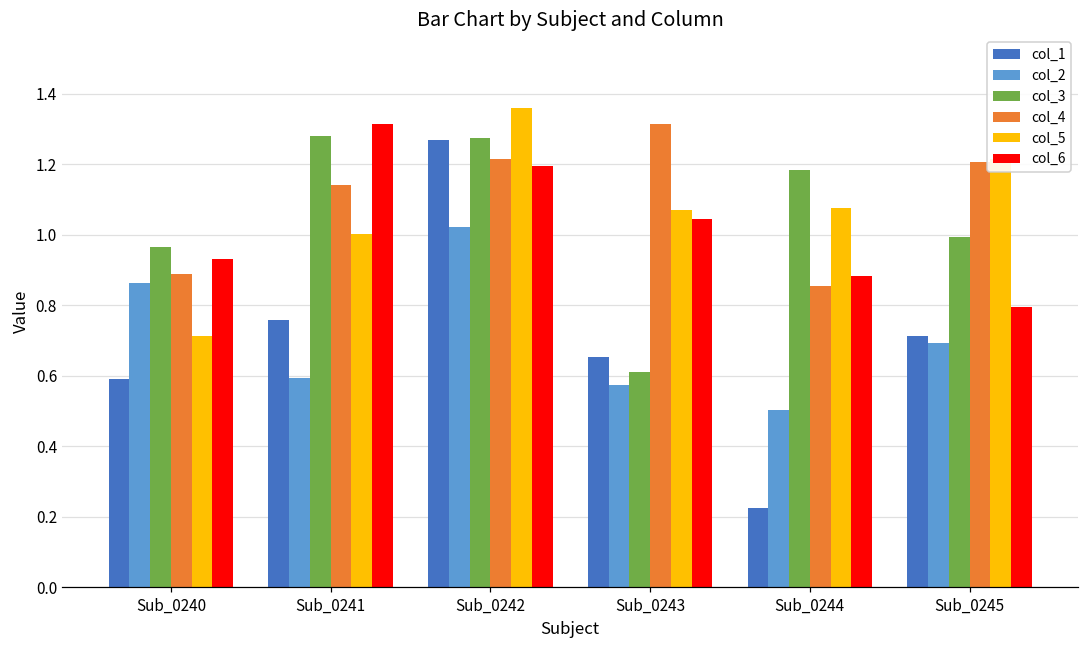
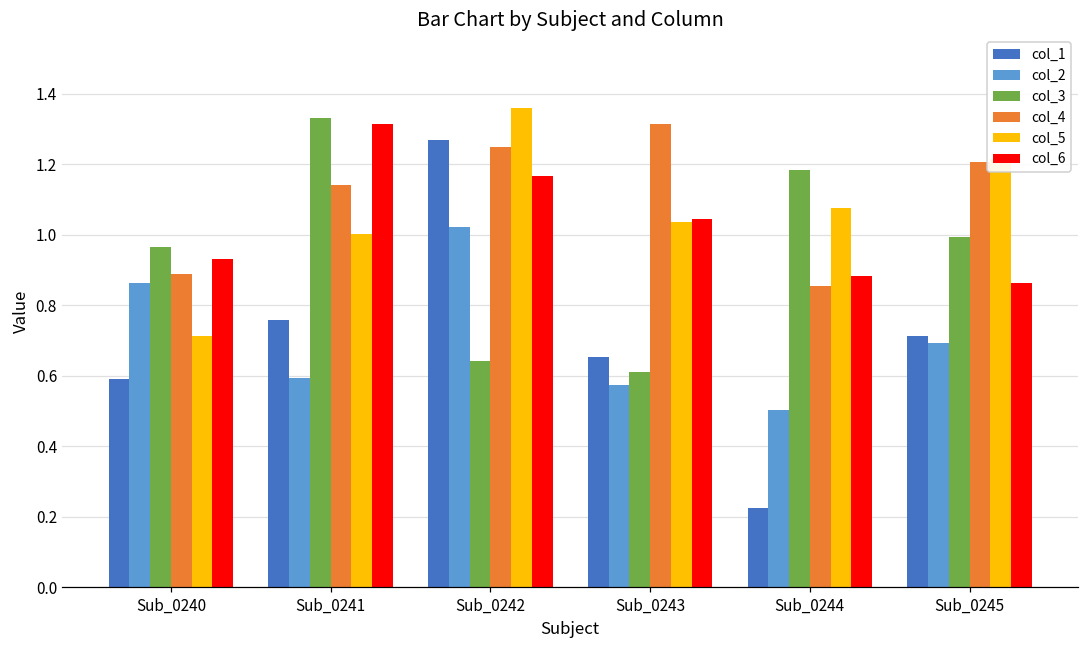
col_3, Sub_0241: 1.28 -> 1.33
col_3, Sub_0242: 1.27 -> 0.64
col_4, Sub_0242: 1.21 -> 1.25
col_6, Sub_0242: 1.20 -> 1.17
col_5, Sub_0243: 1.07 -> 1.04
col_6, Sub_0245: 0.80 -> 0.86
